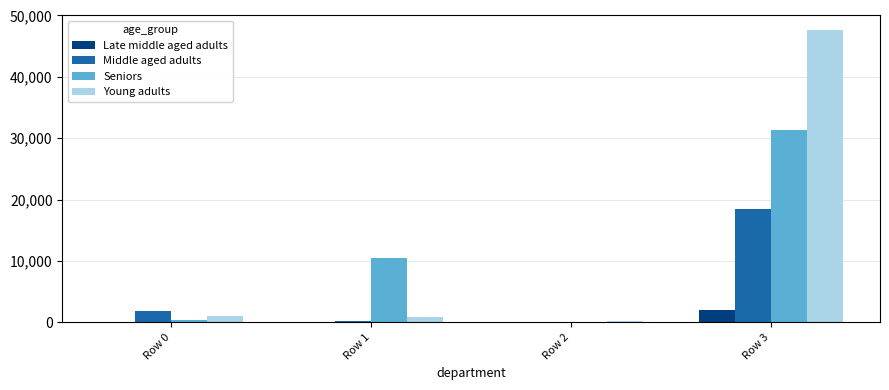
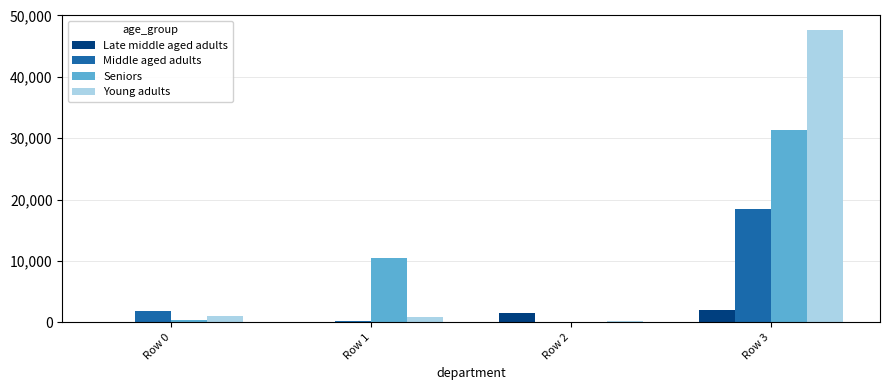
Late middle aged adults, Row 2: 0 -> 2,000
